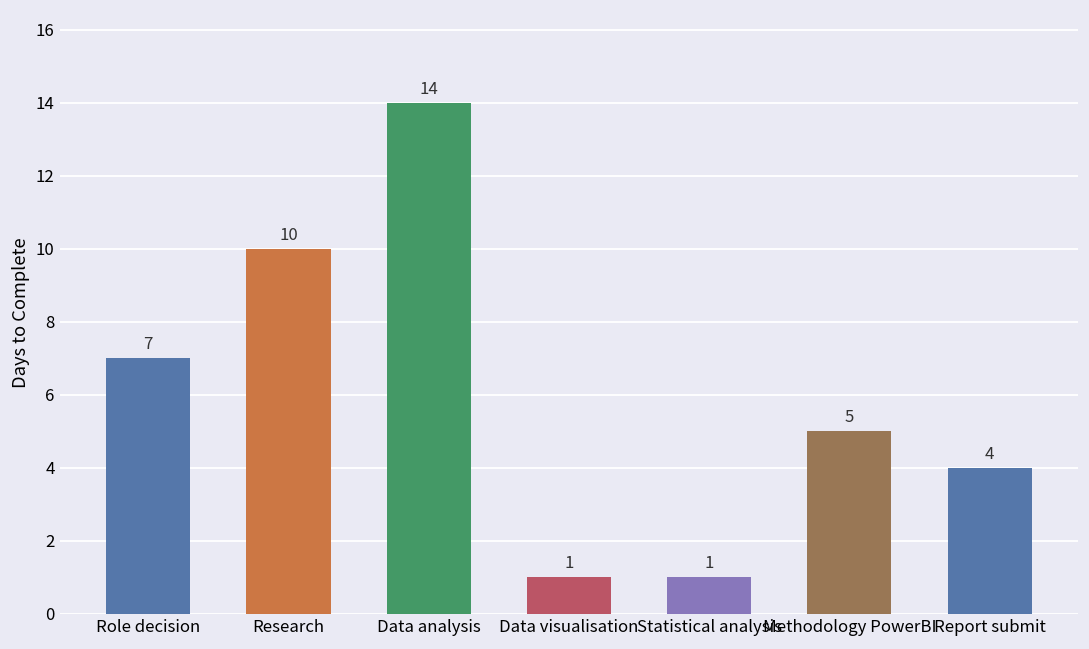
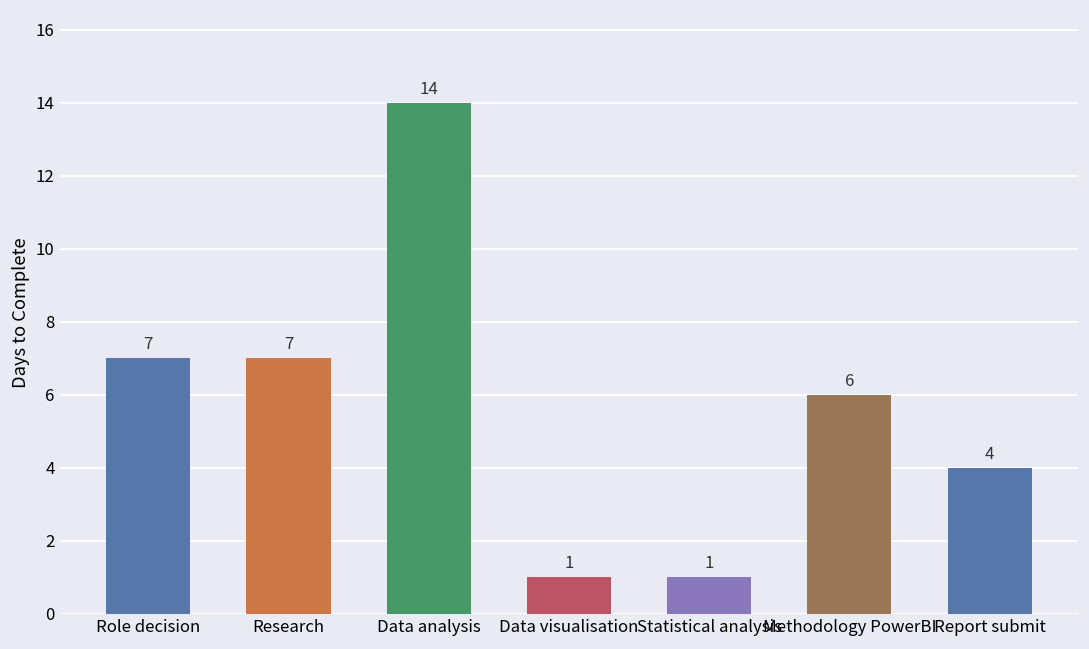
Research: 10 -> 7
Methodology PowerBI: 5 -> 6
